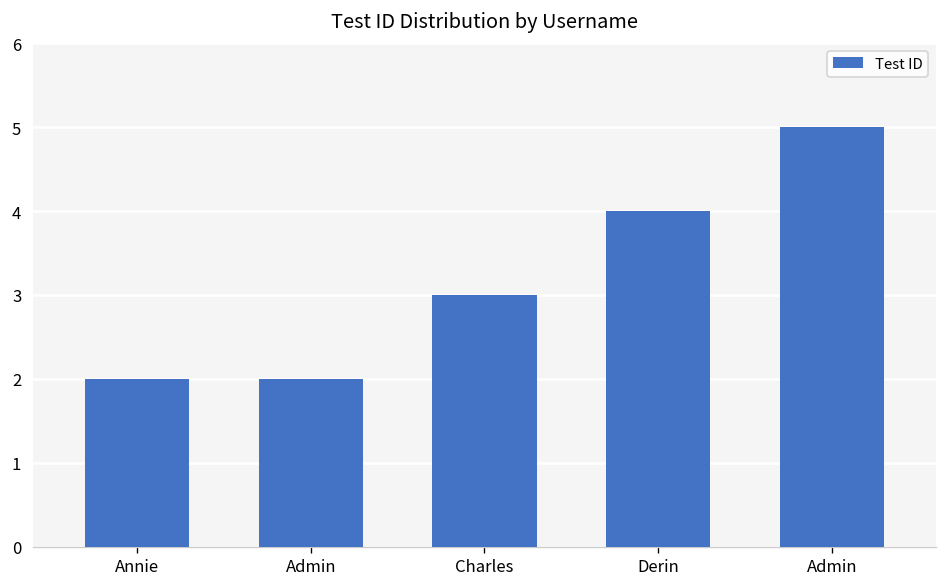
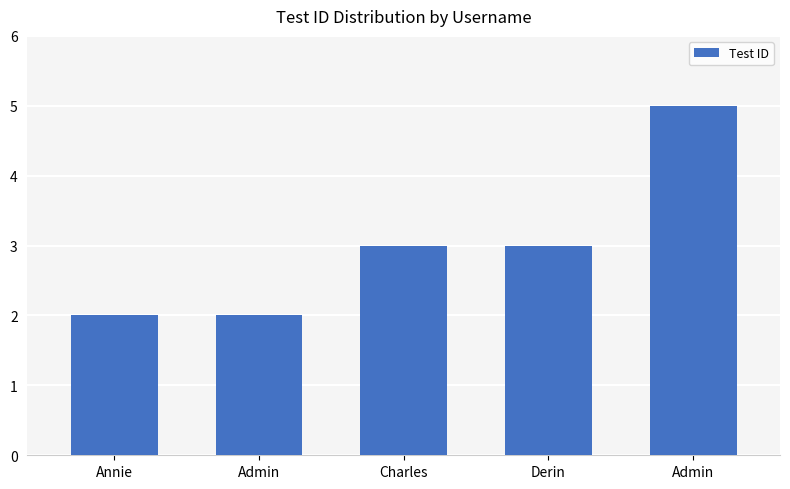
Derin: 4 -> 3
